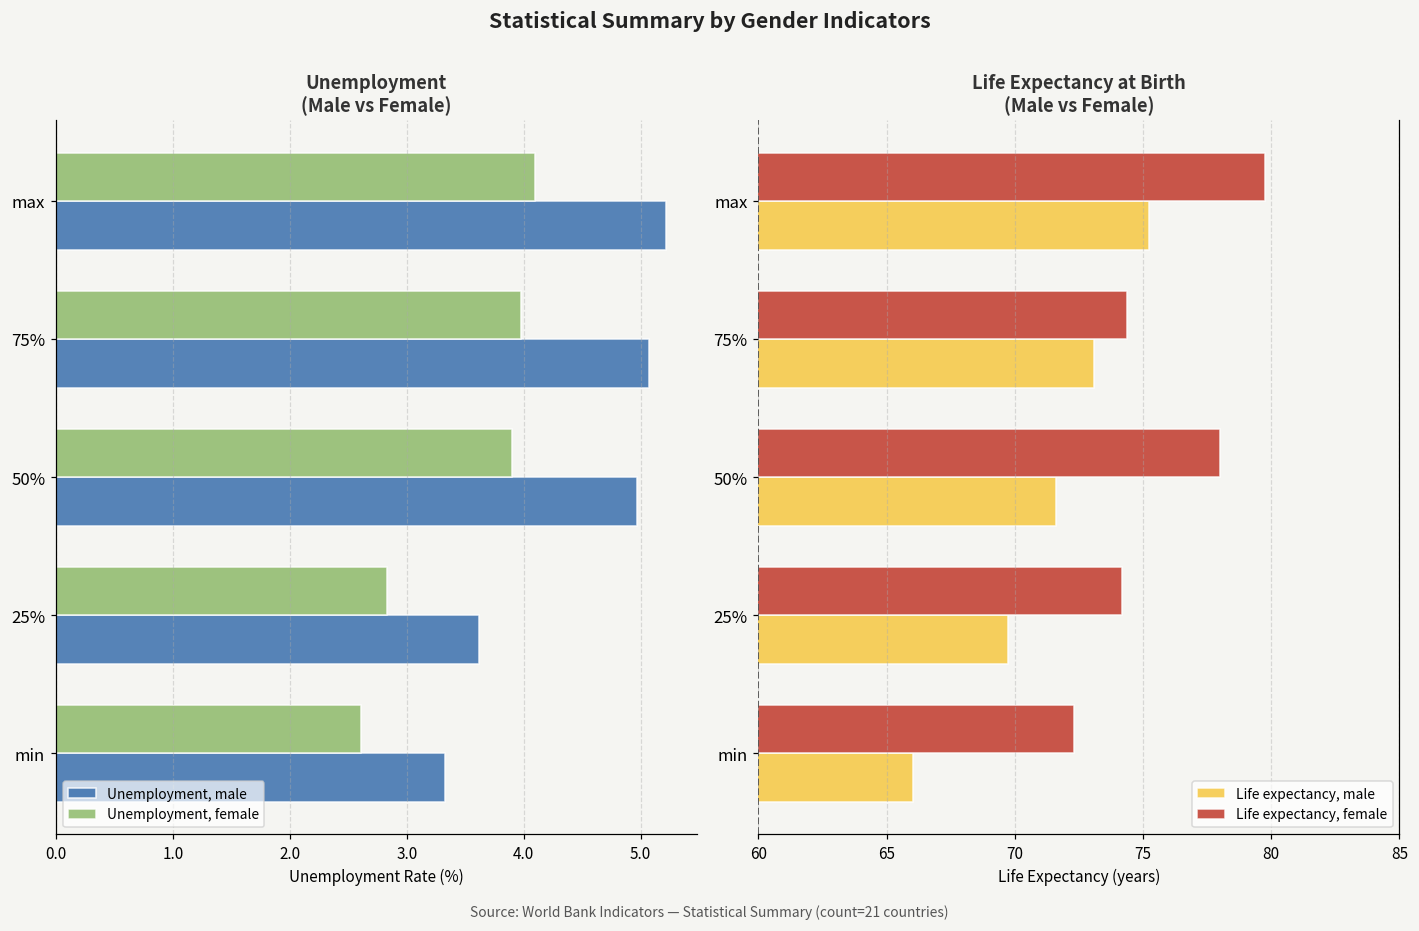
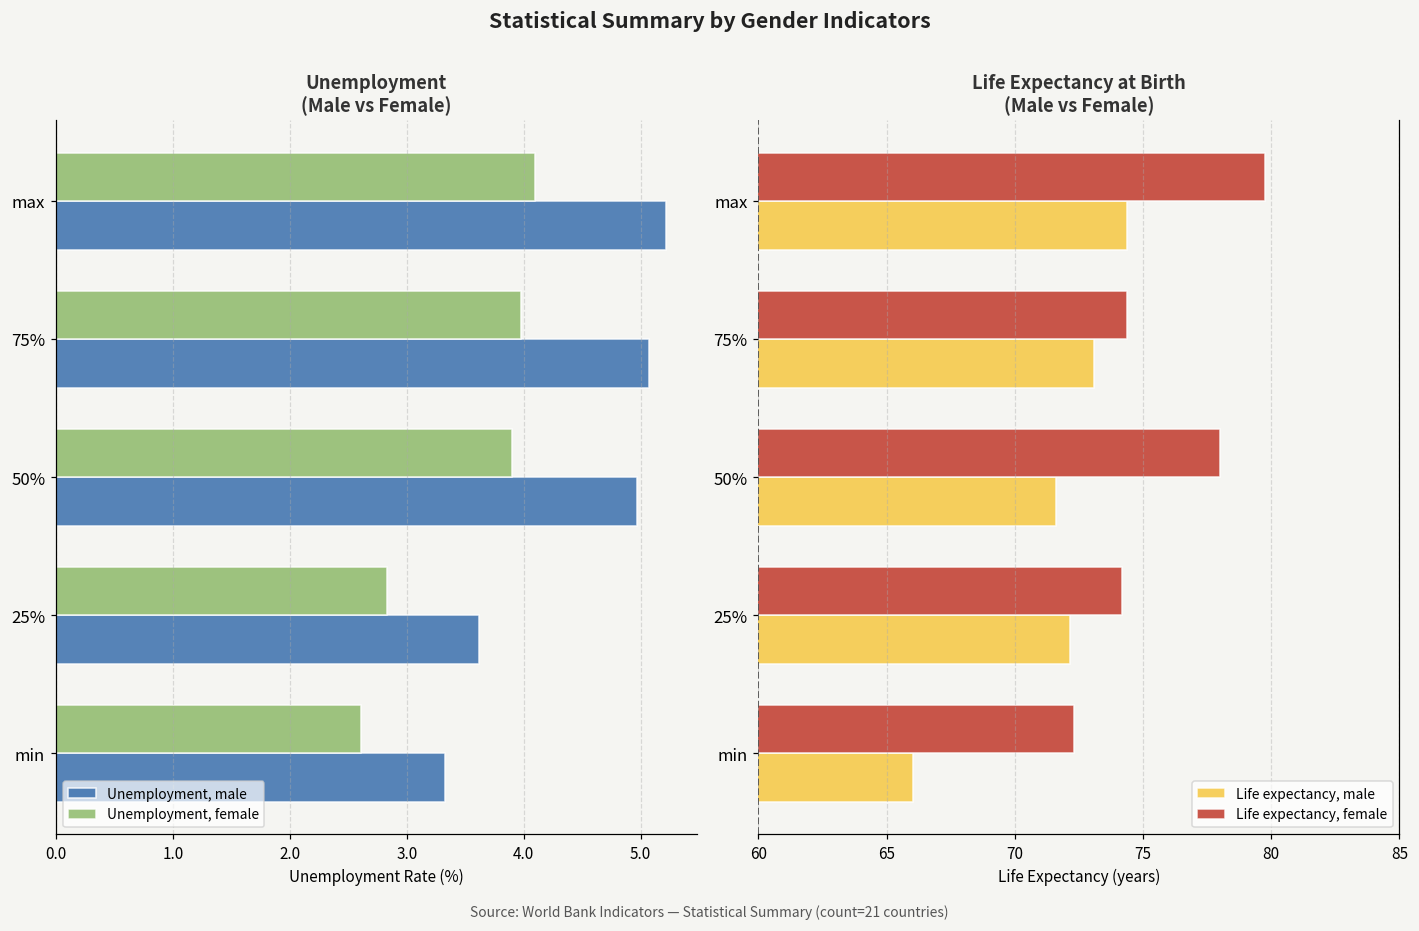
Life Expectancy at Birth (Male vs Female), Life expectancy, male, max: 75.2 -> 74.4
Life Expectancy at Birth (Male vs Female), Life expectancy, male, 25%: 69.7 -> 72.2
